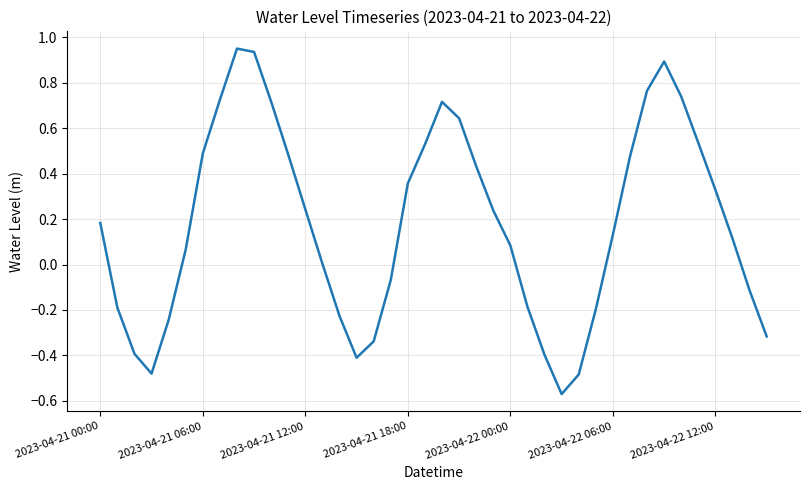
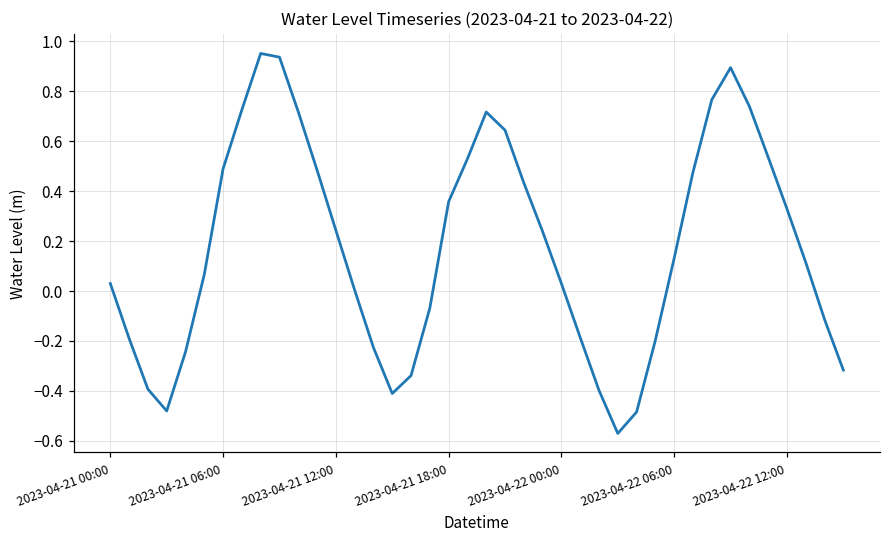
2023-04-21 00:00: 0.18 -> 0.03
2023-04-22 00:00: 0.08 -> 0.03
